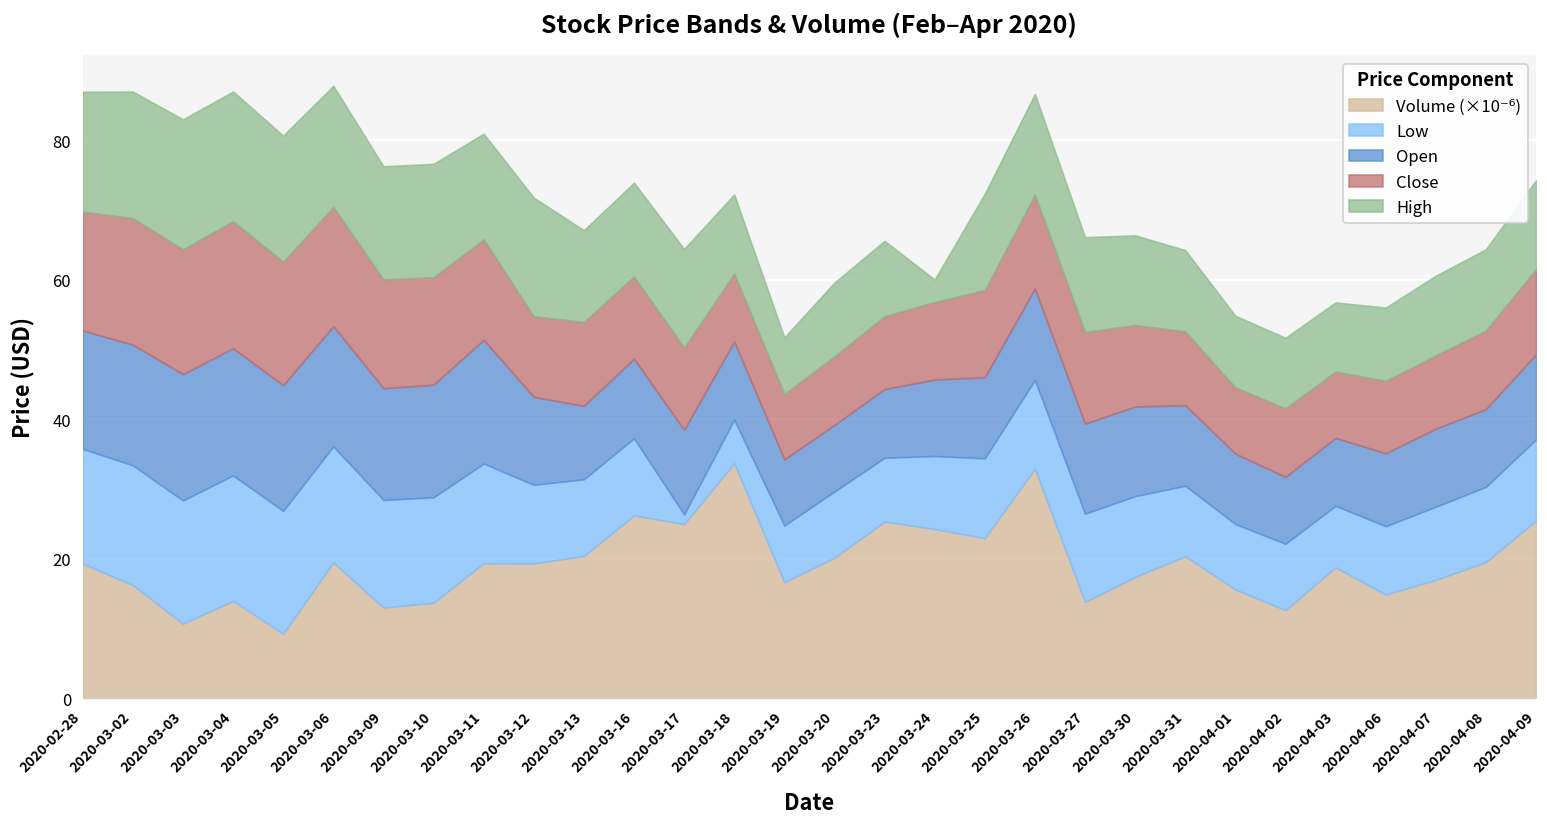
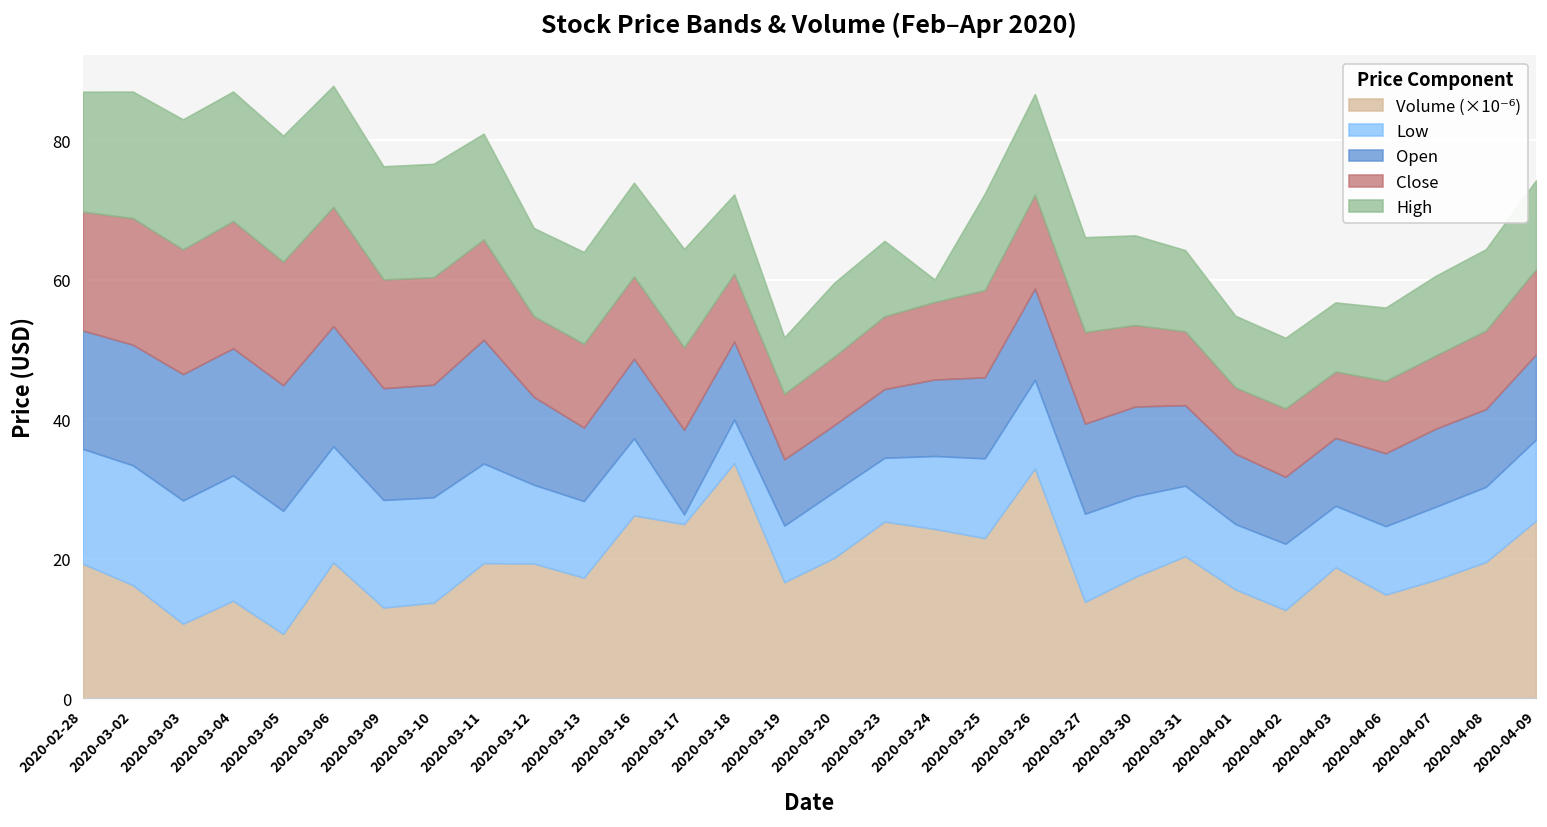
High, 2020-03-12: 17 -> 13
Volume (×10⁻⁶), 2020-03-13: 20 -> 17
